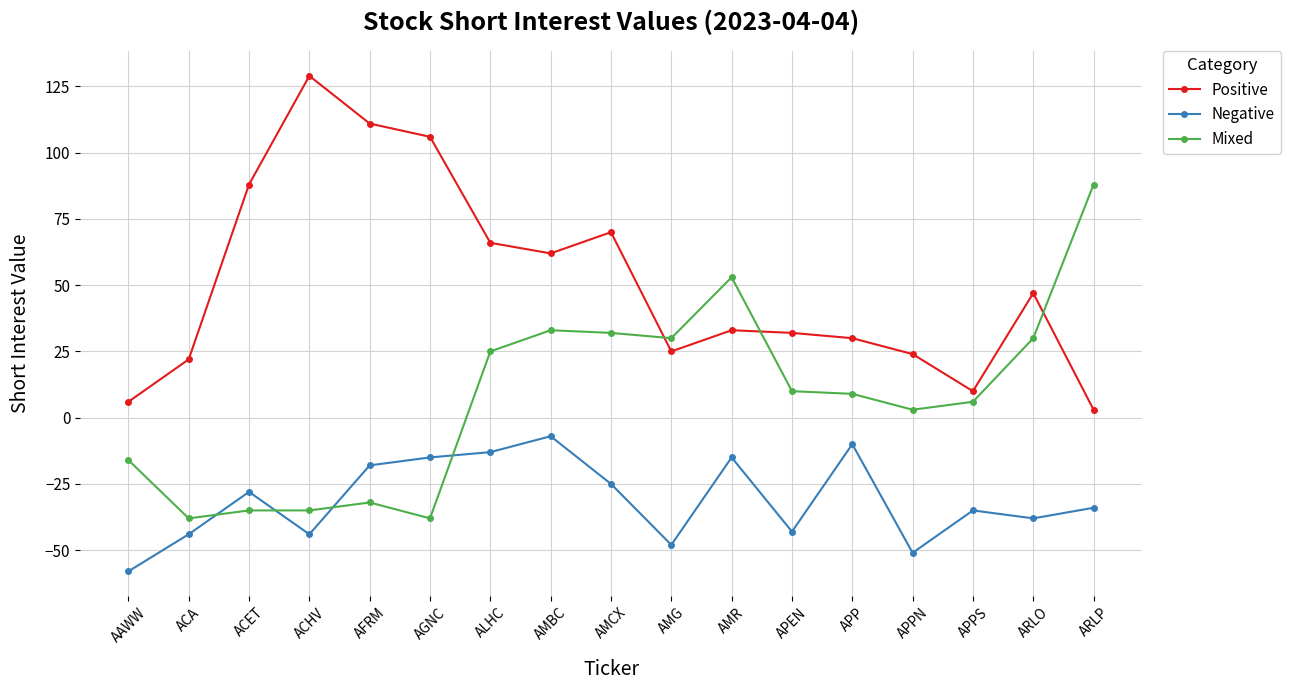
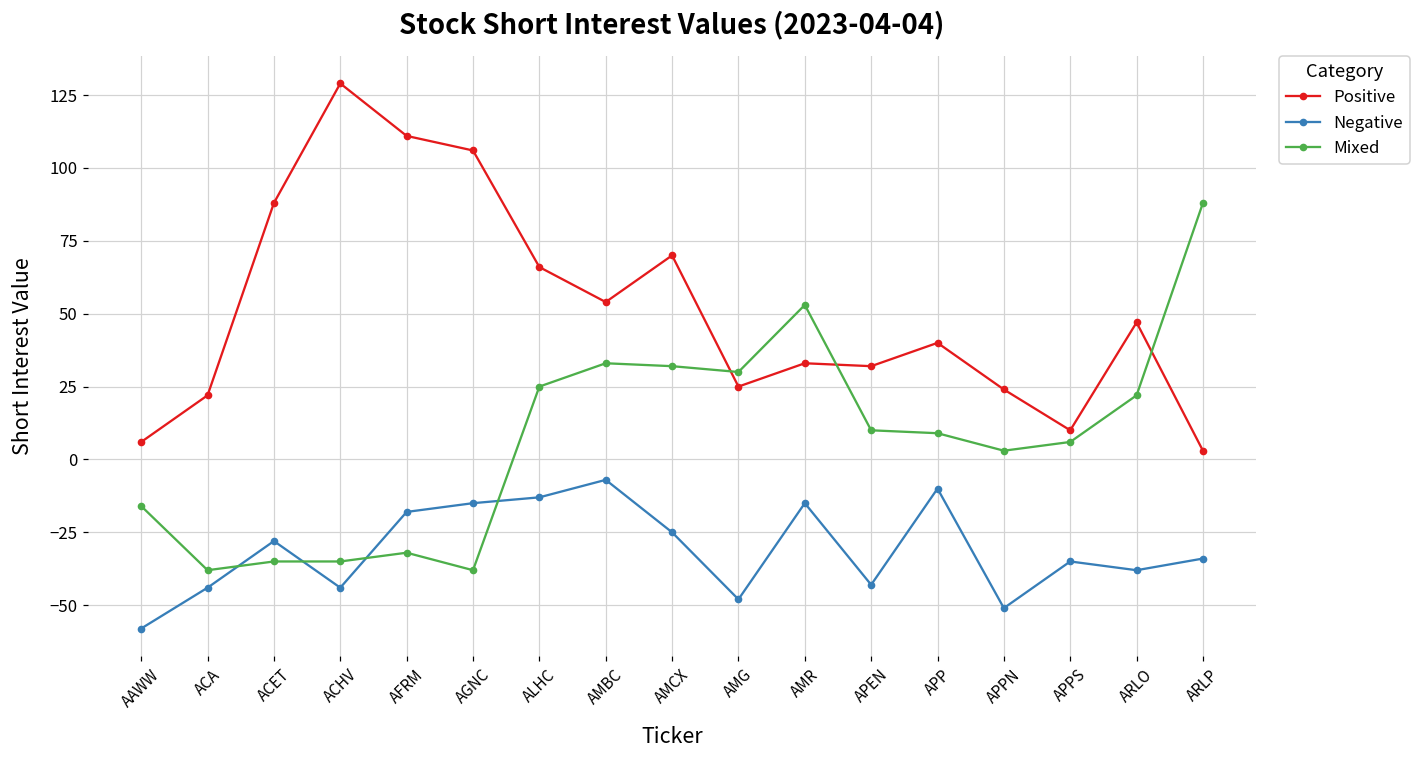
Positive, AMBC: 62 -> 54
Positive, APP: 30 -> 40
Mixed, ARLO: 30 -> 22
